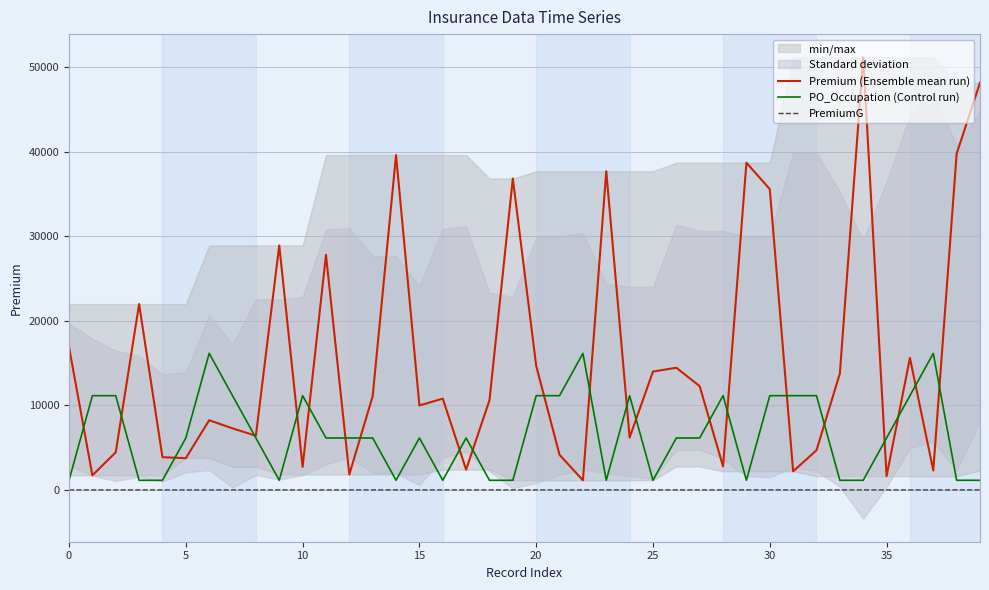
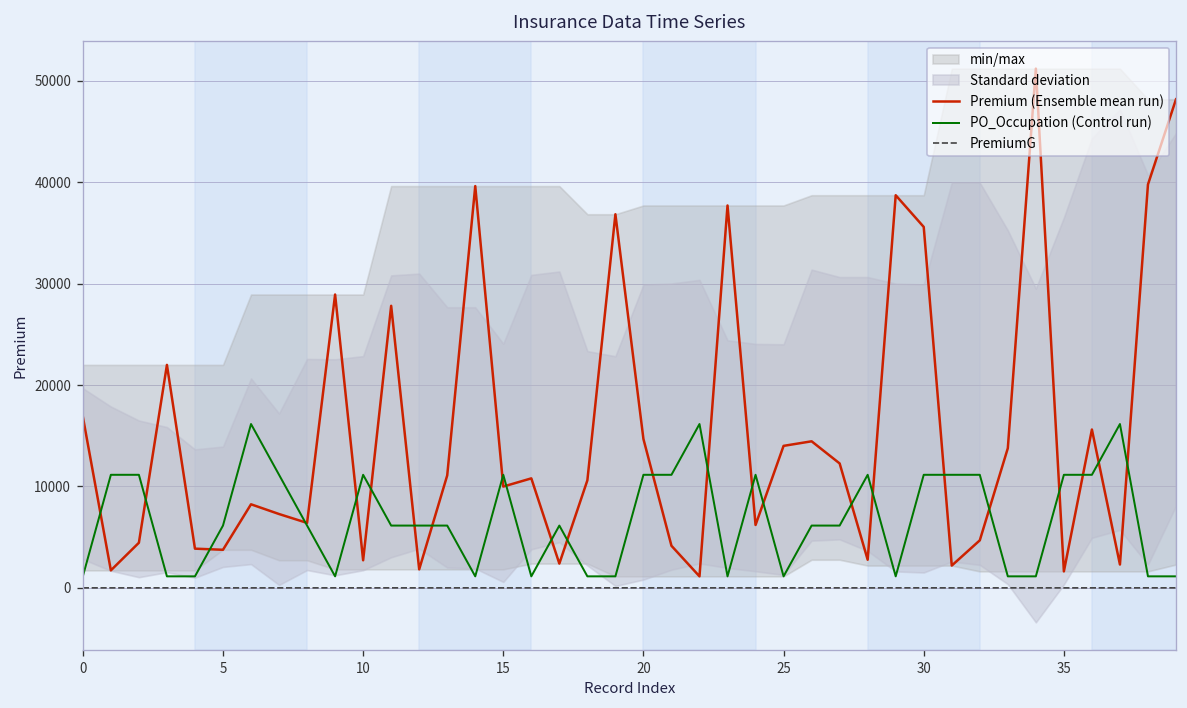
PO_Occupation (Control run), 15: 6000 -> 11000
PO_Occupation (Control run), 35: 6000 -> 11000
